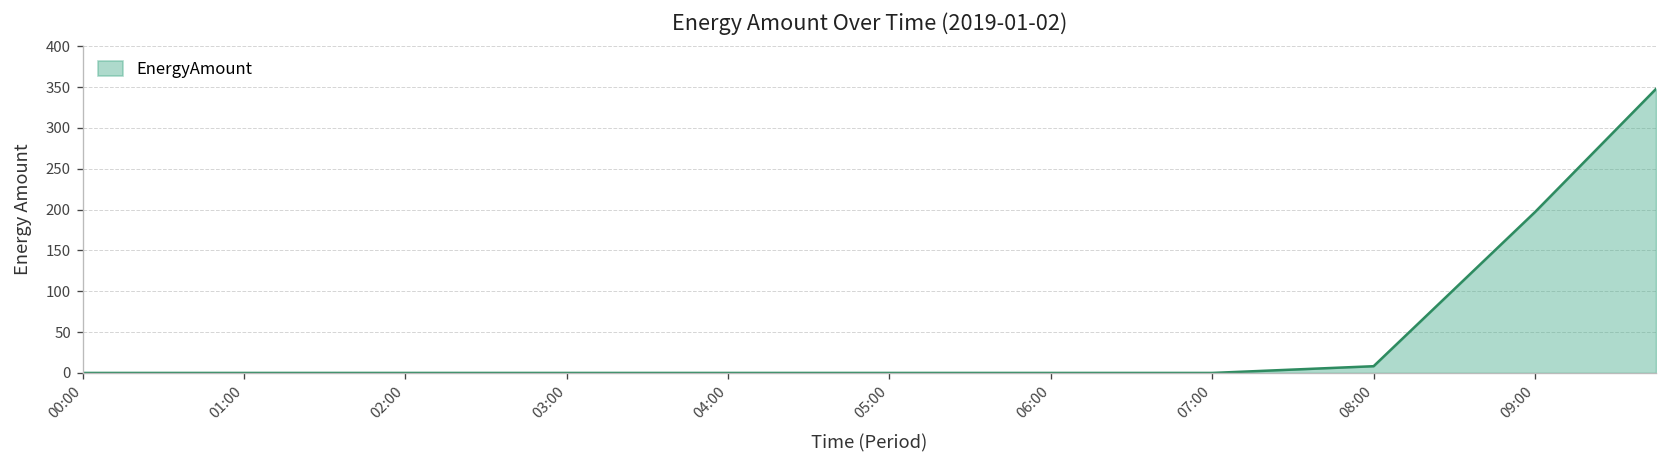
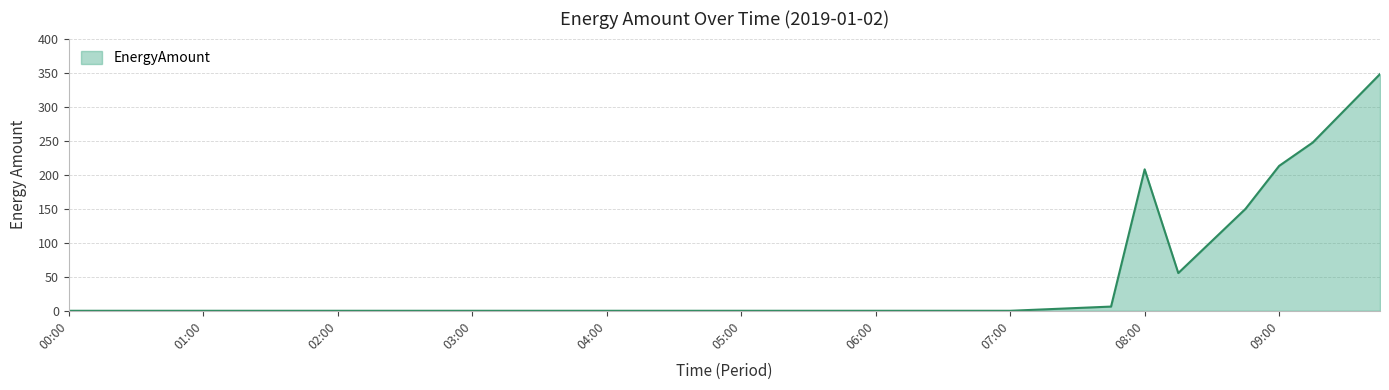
08:00: 10 -> 210
09:00: 200 -> 210
